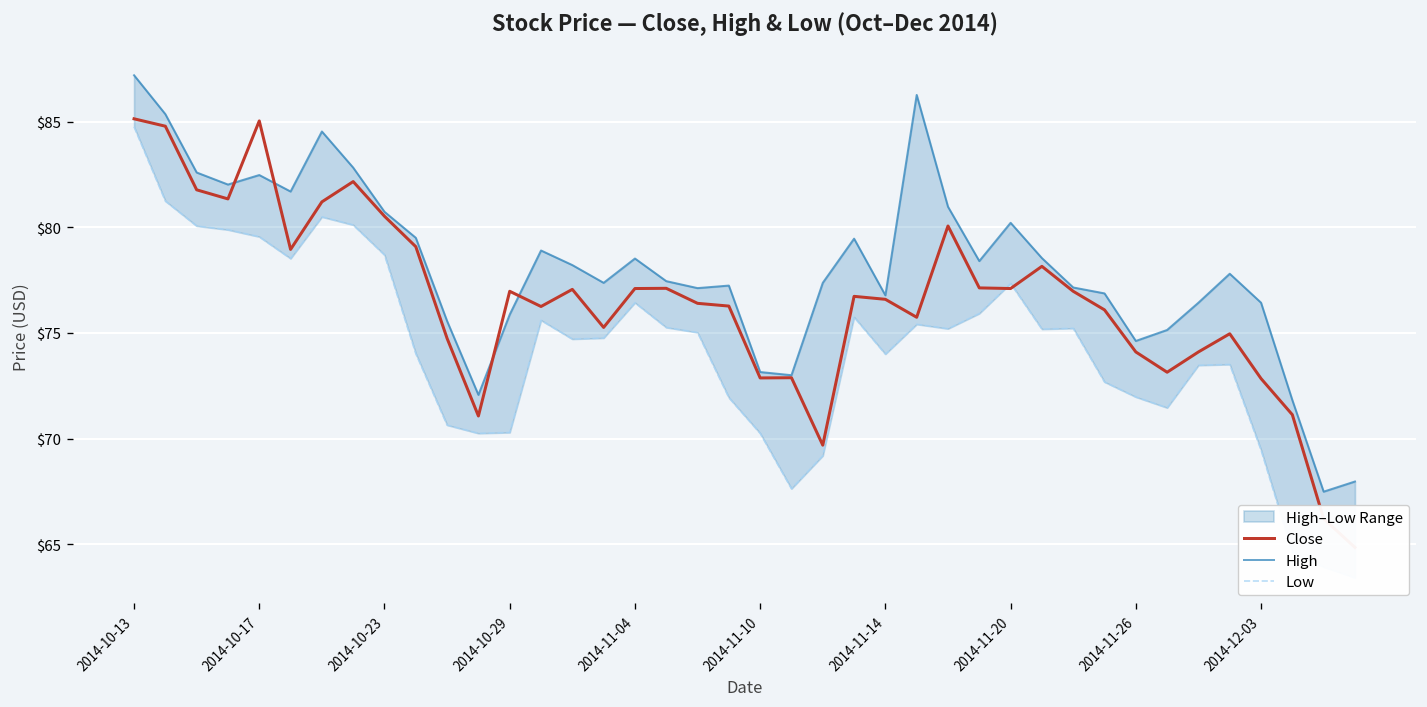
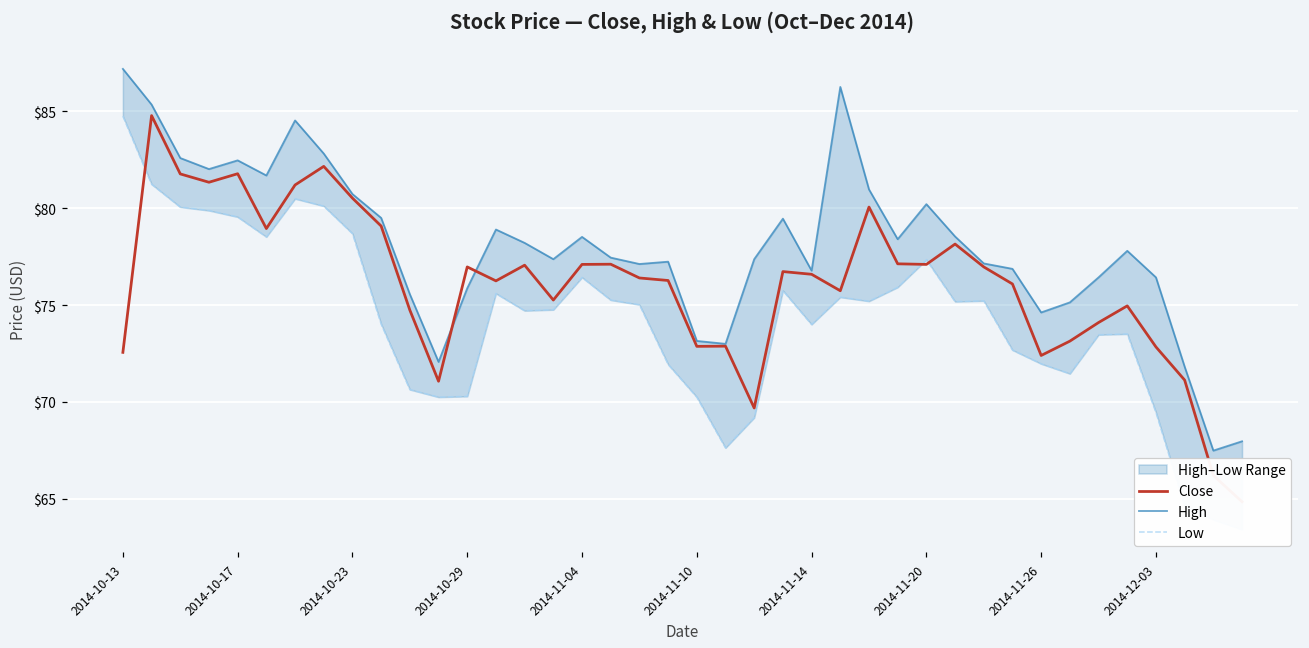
Close, 2014-10-13: $85.1 -> $72.6
Close, 2014-10-17: $85.0 -> $81.8
Close, 2014-11-26: $74.1 -> $72.4
